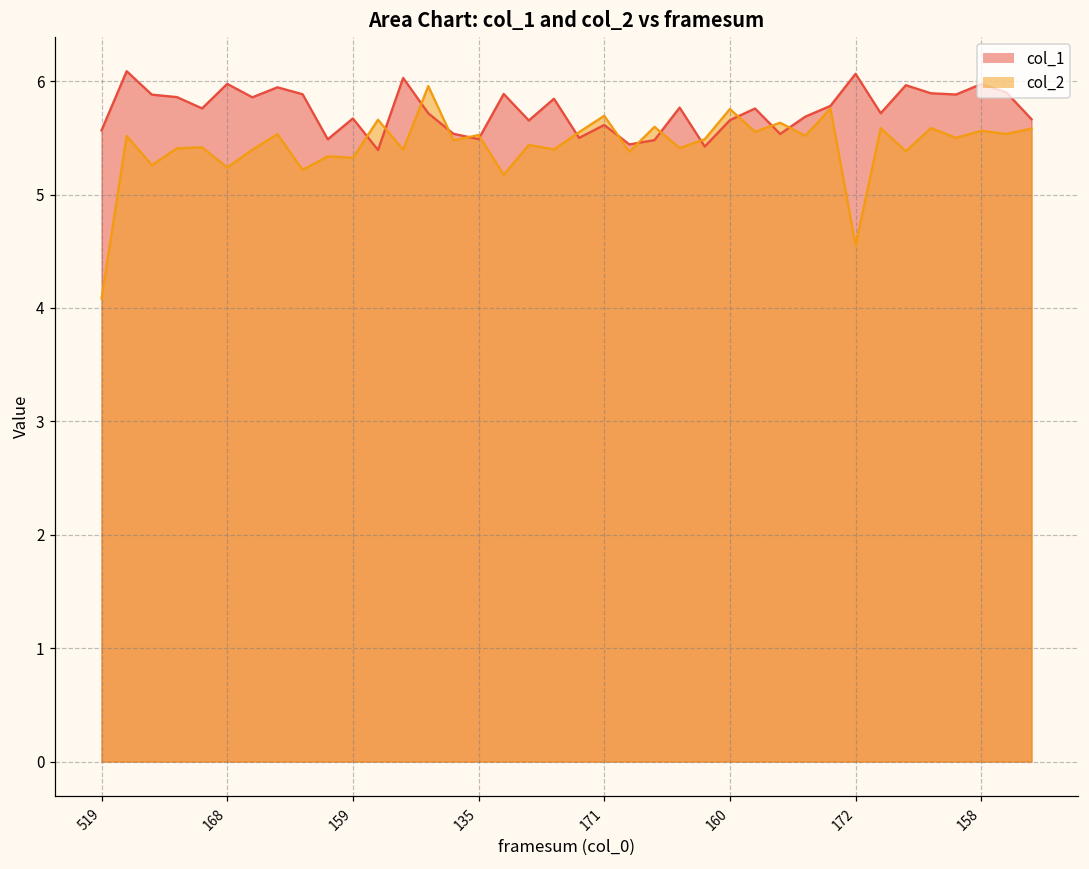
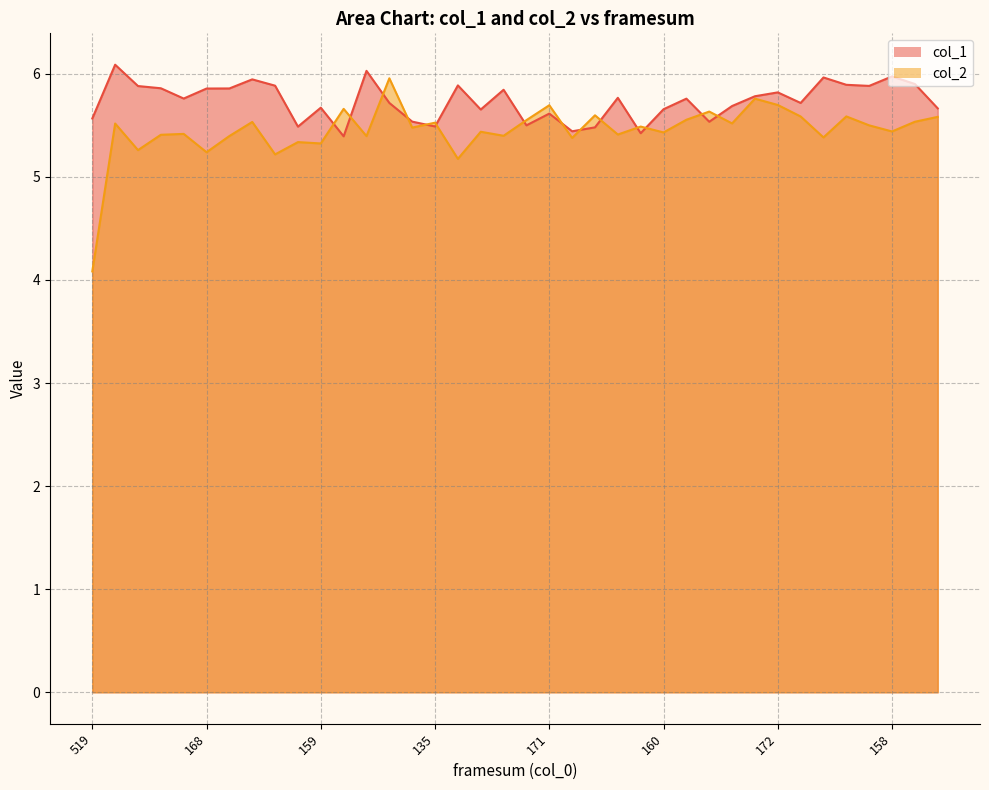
col_1, 168: 5.98 -> 5.86
col_2, 160: 5.75 -> 5.43
col_1, 172: 6.07 -> 5.82
col_2, 172: 4.55 -> 5.70
col_2, 158: 5.56 -> 5.44
